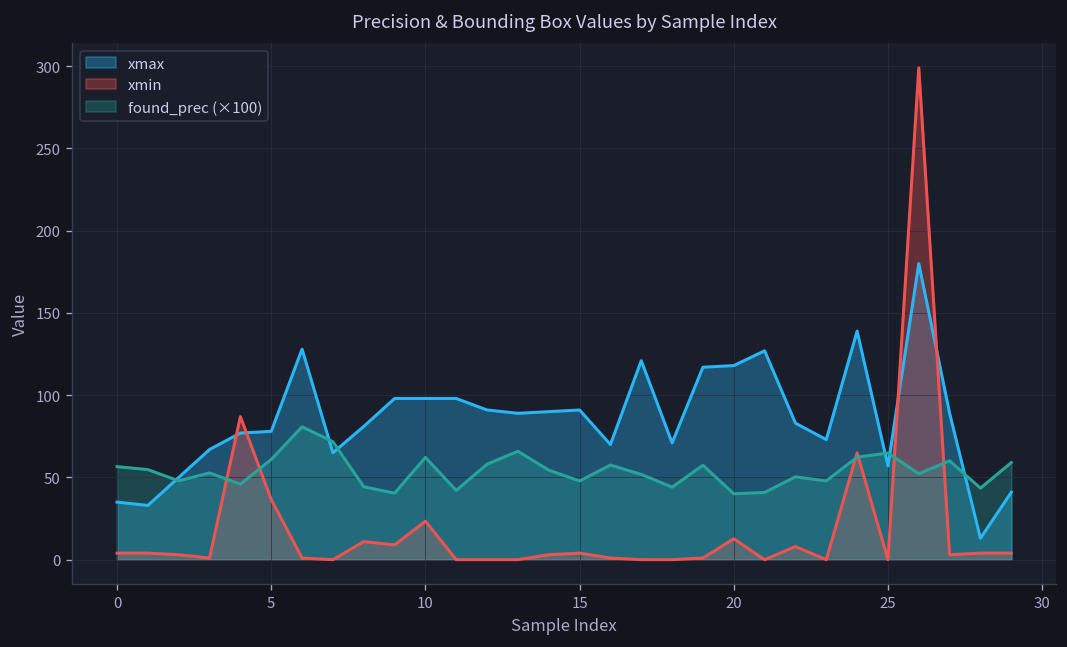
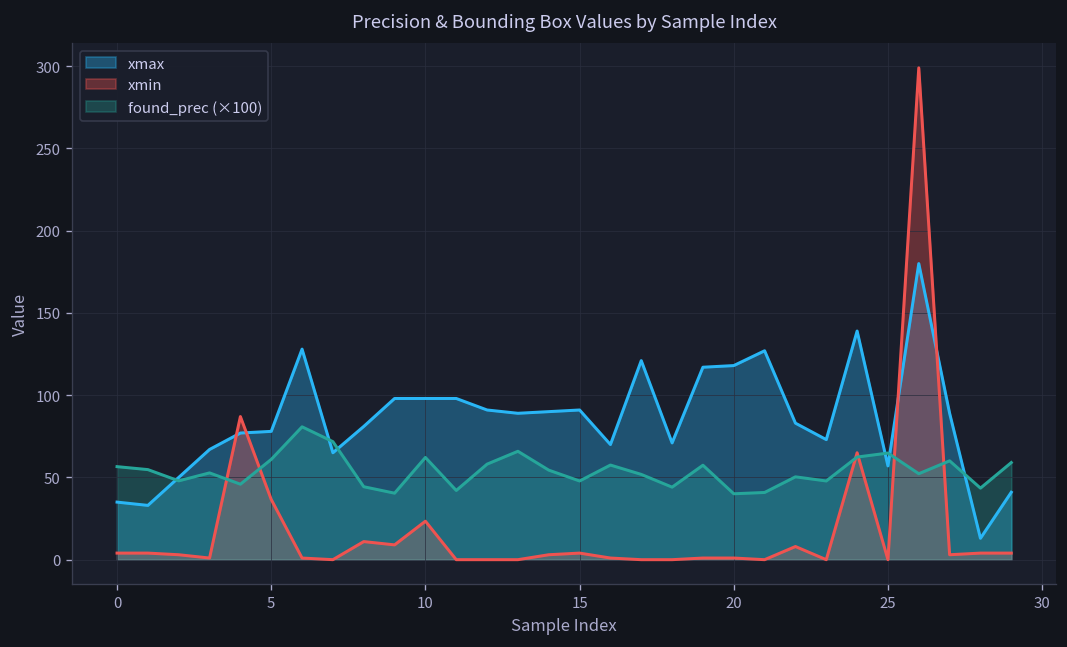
xmin, 20: 13 -> 1
